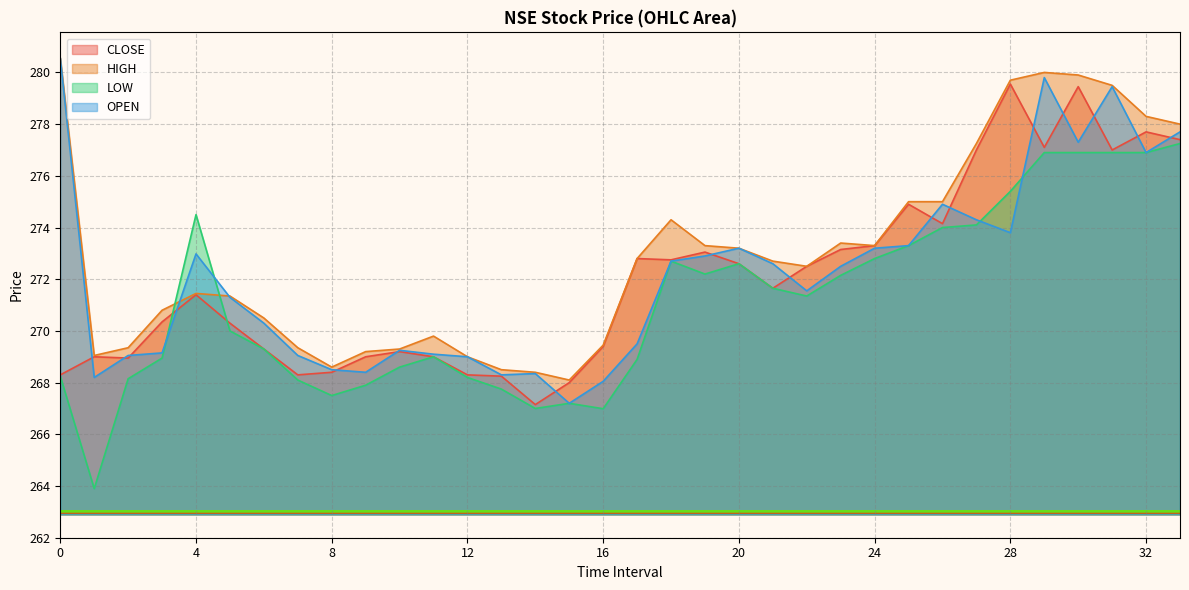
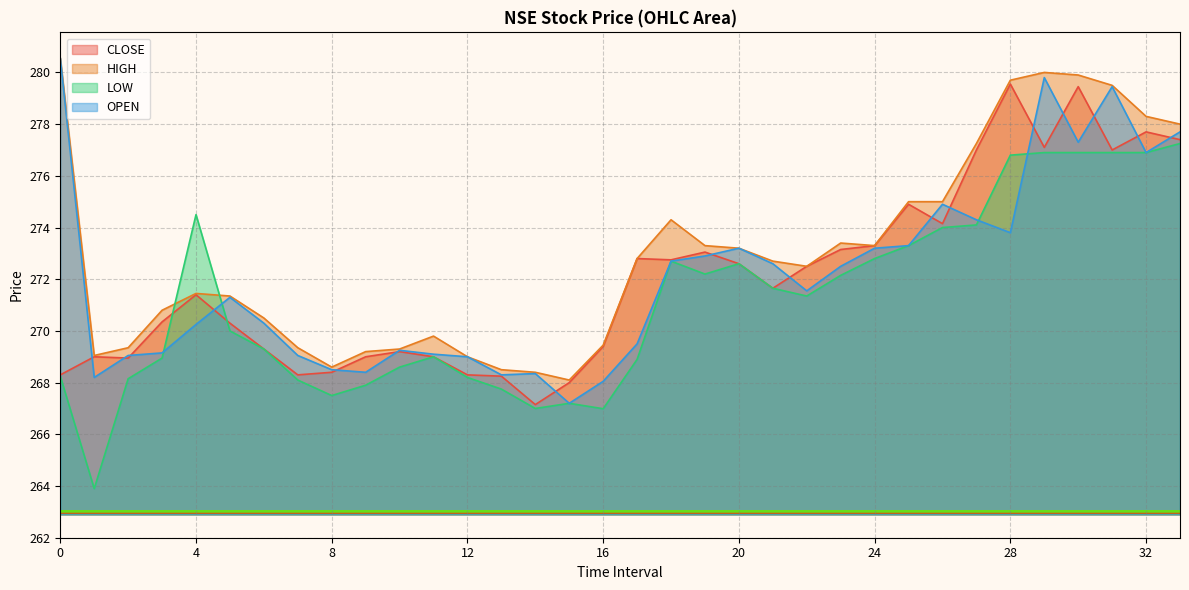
OPEN, 4: 273.0 -> 270.3
LOW, 28: 275.4 -> 276.8
